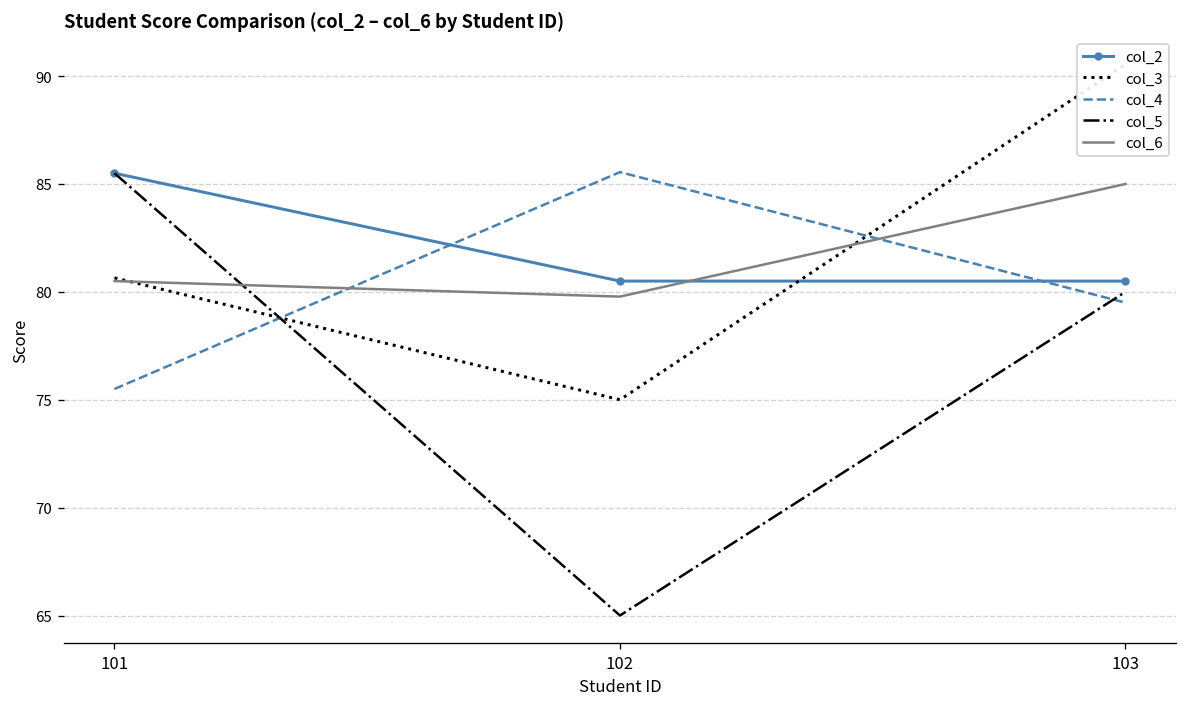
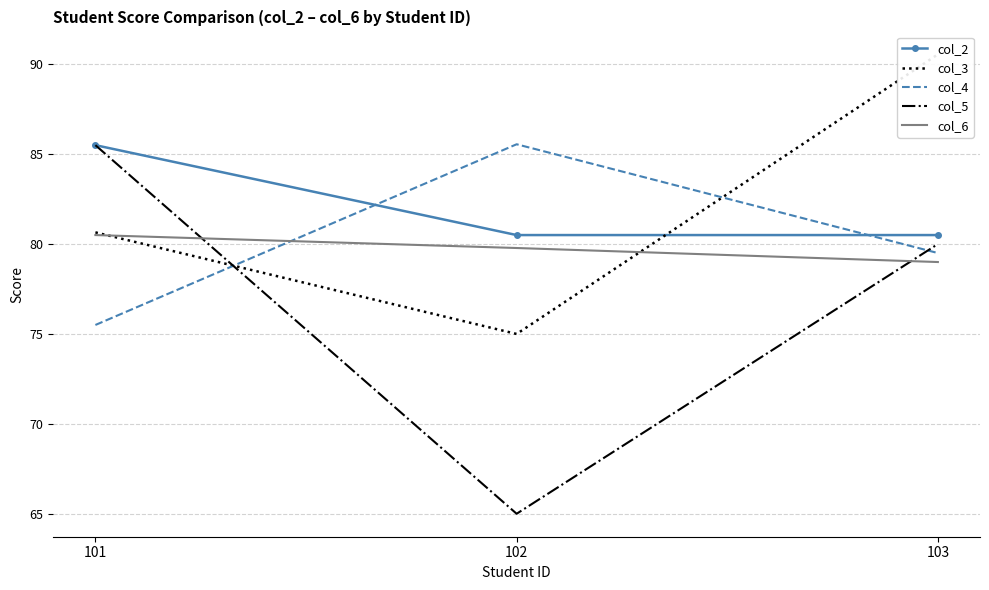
col_6, 103: 85 -> 79
